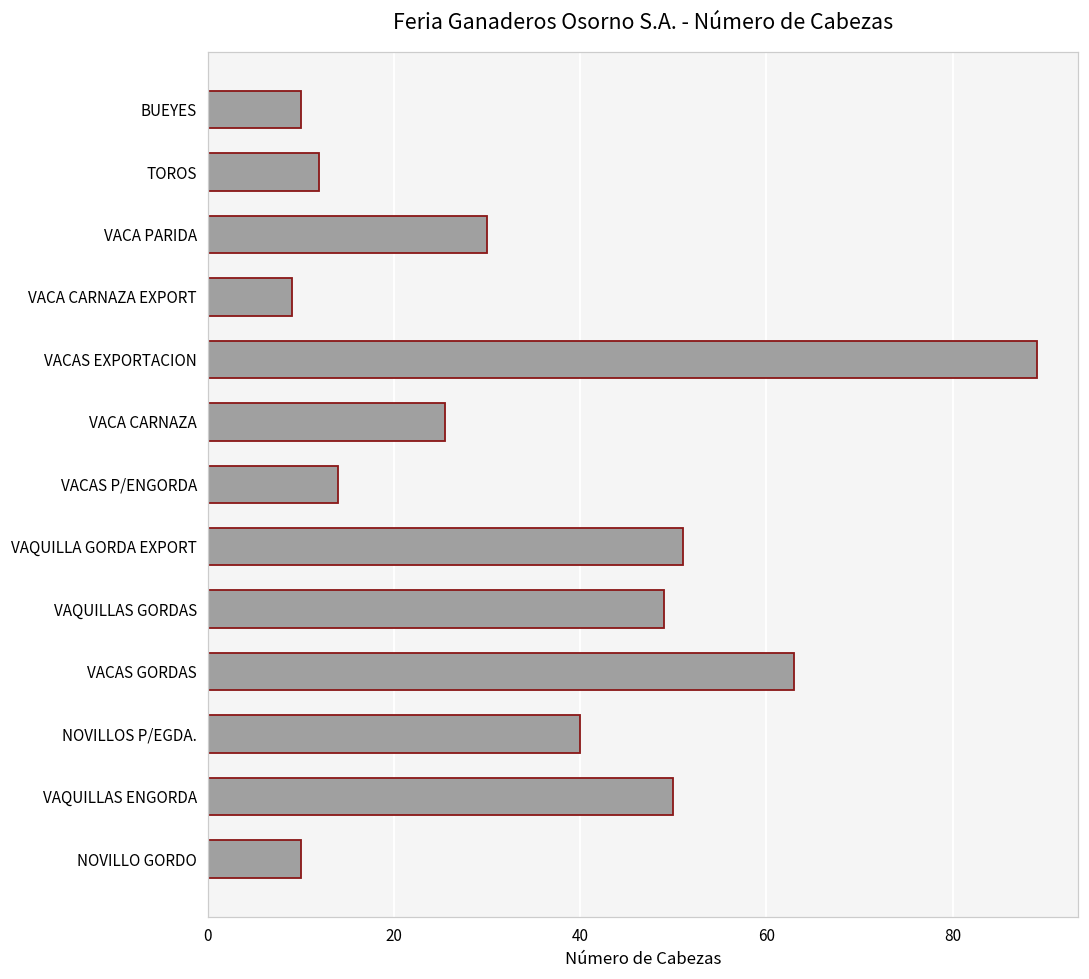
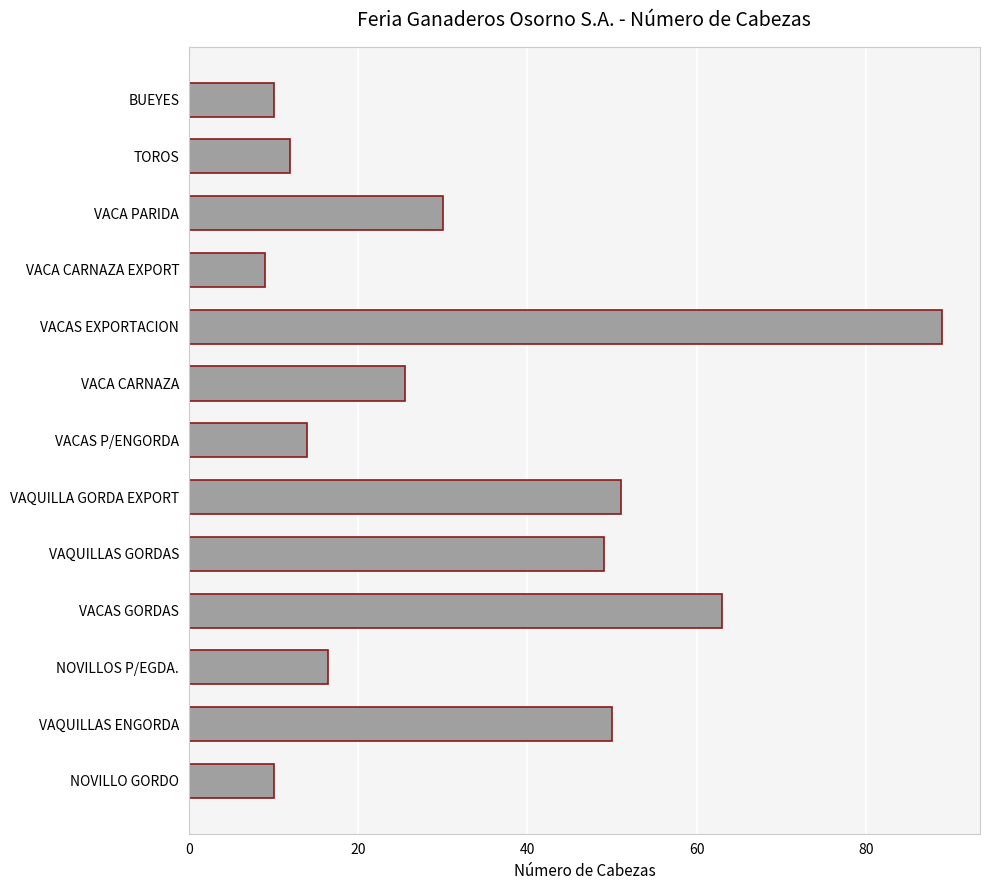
NOVILLOS P/EGDA.: 40 -> 16
